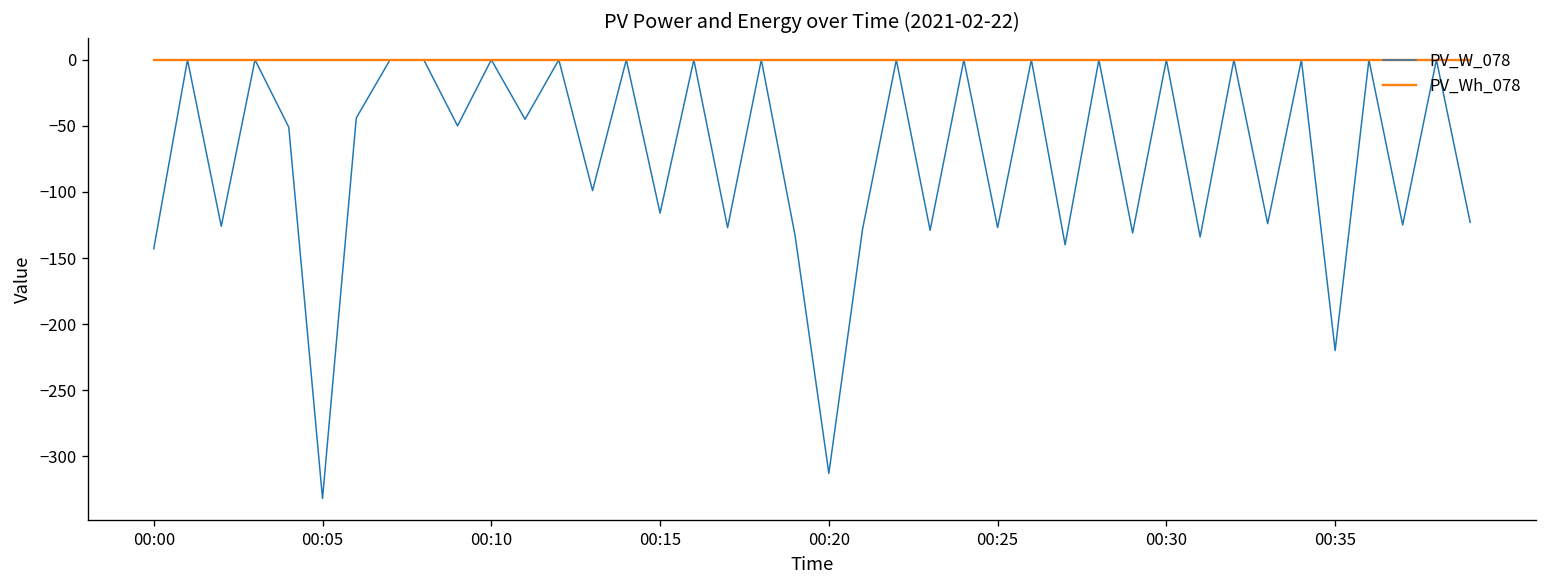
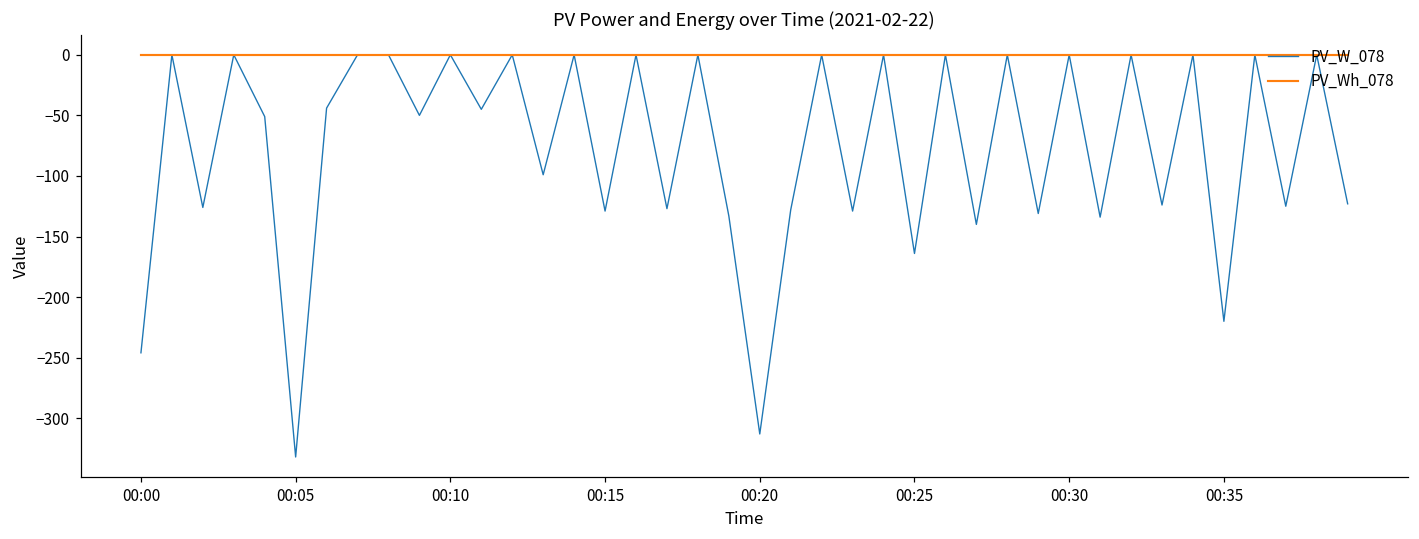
PV_W_078, 00:00: -143 -> -246
PV_W_078, 00:15: -116 -> -129
PV_W_078, 00:25: -127 -> -164
